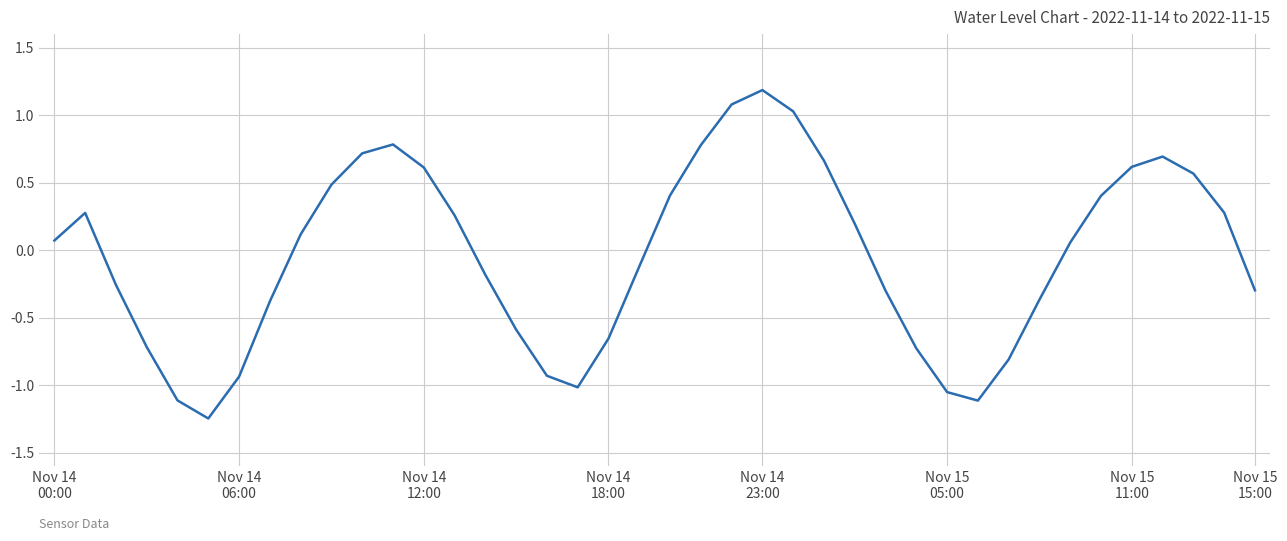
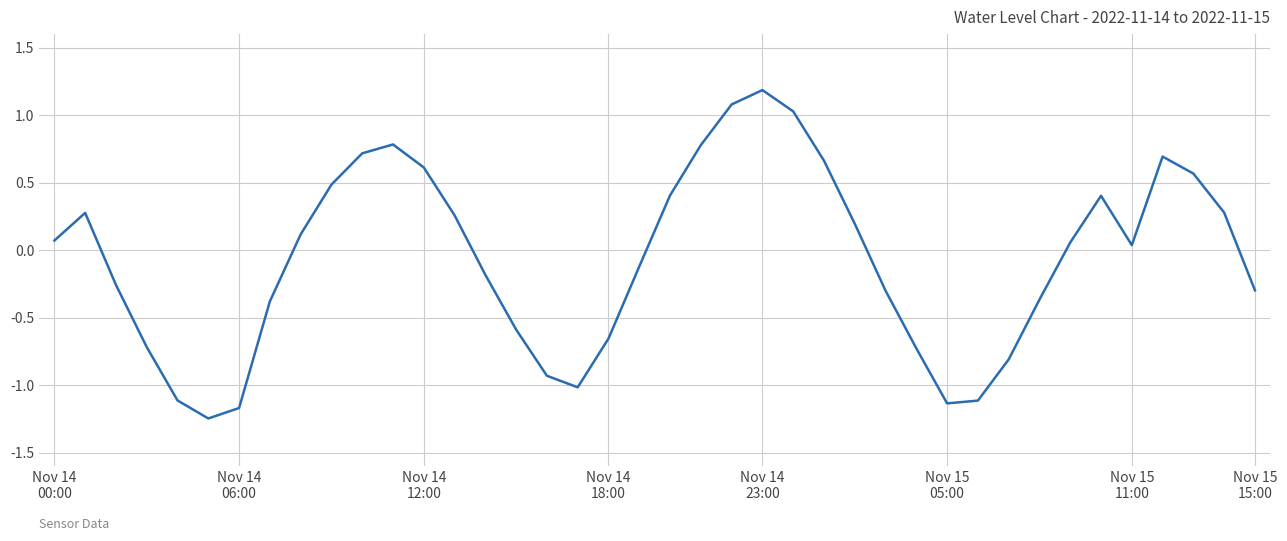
Nov 14 06:00: -0.94 -> -1.17
Nov 15 05:00: -1.05 -> -1.14
Nov 15 11:00: 0.62 -> 0.04
